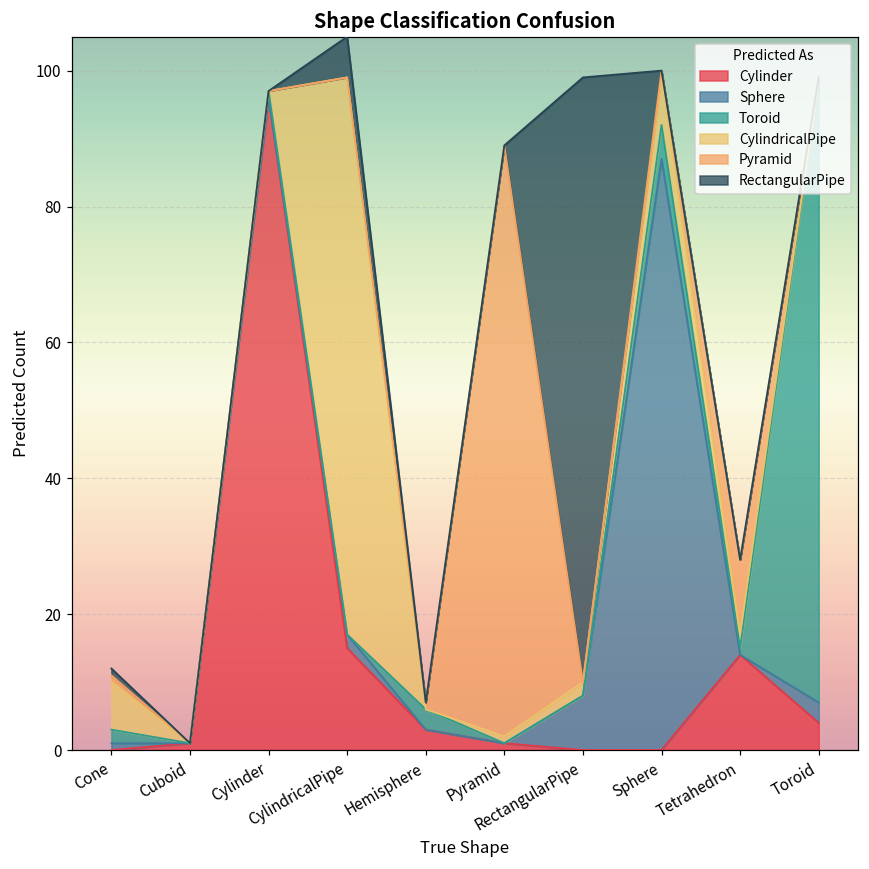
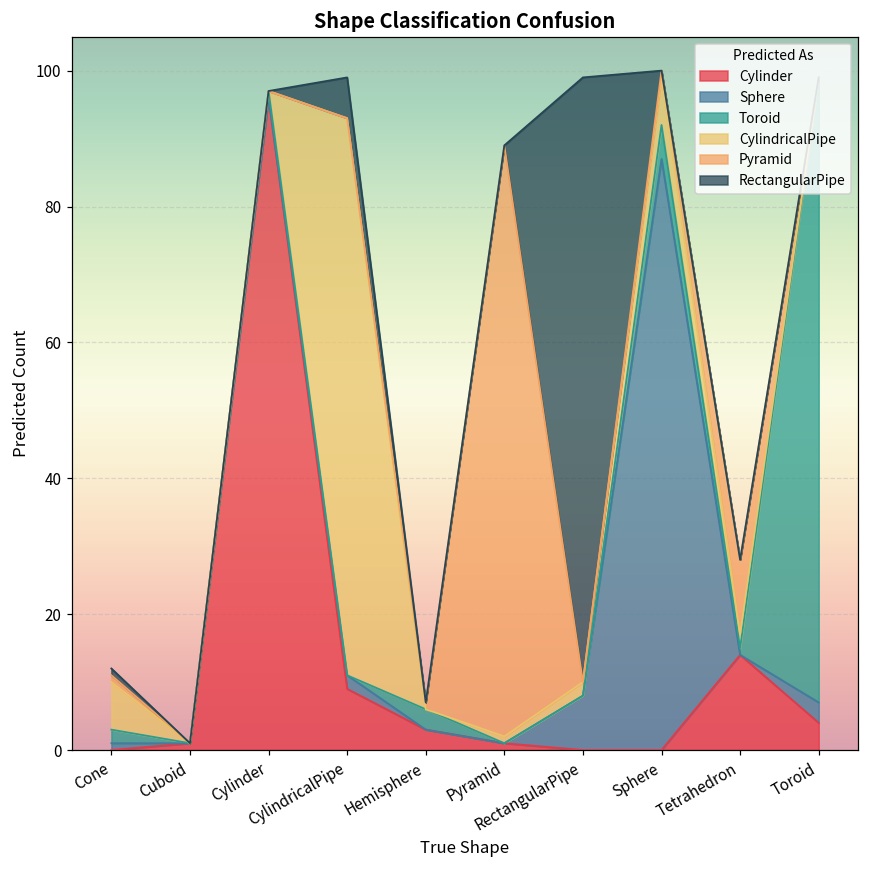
Cylinder, CylindricalPipe: 15 -> 9
